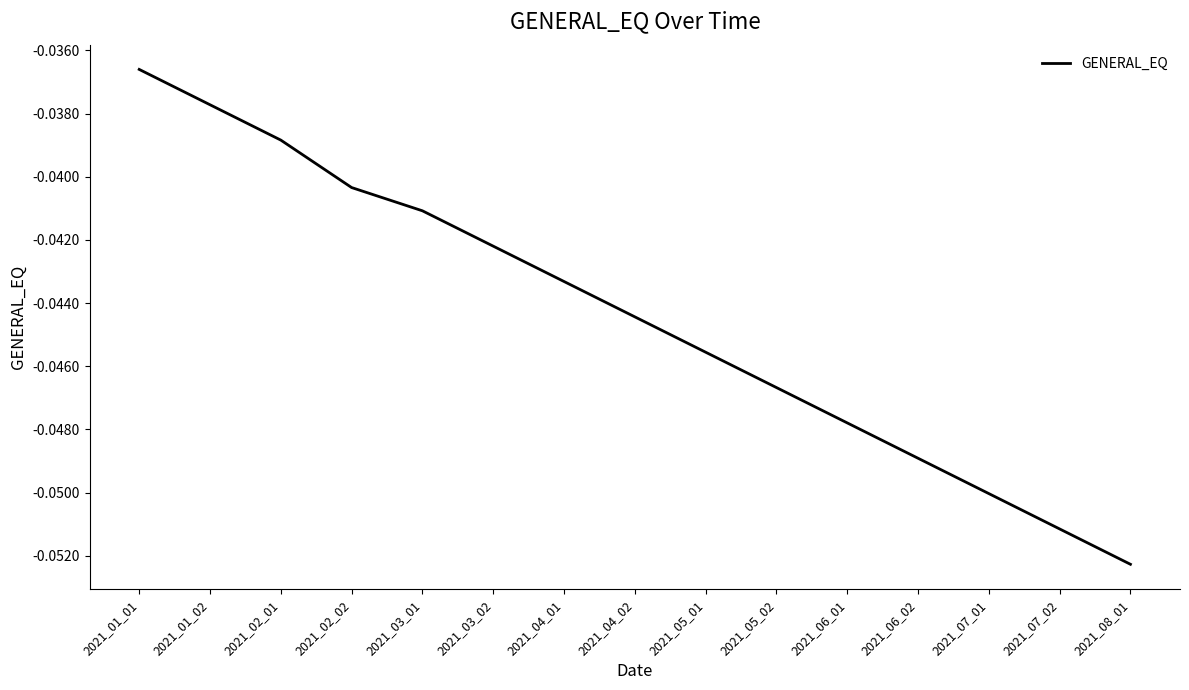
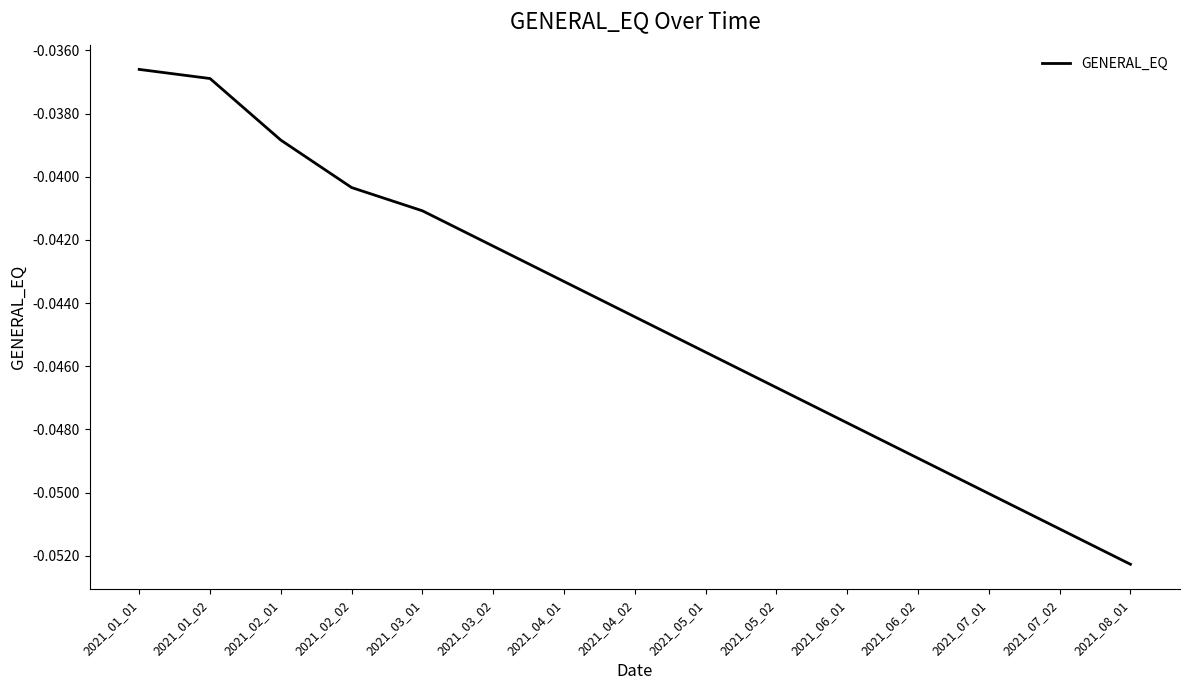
2021_01_02: -0.0377 -> -0.0369
